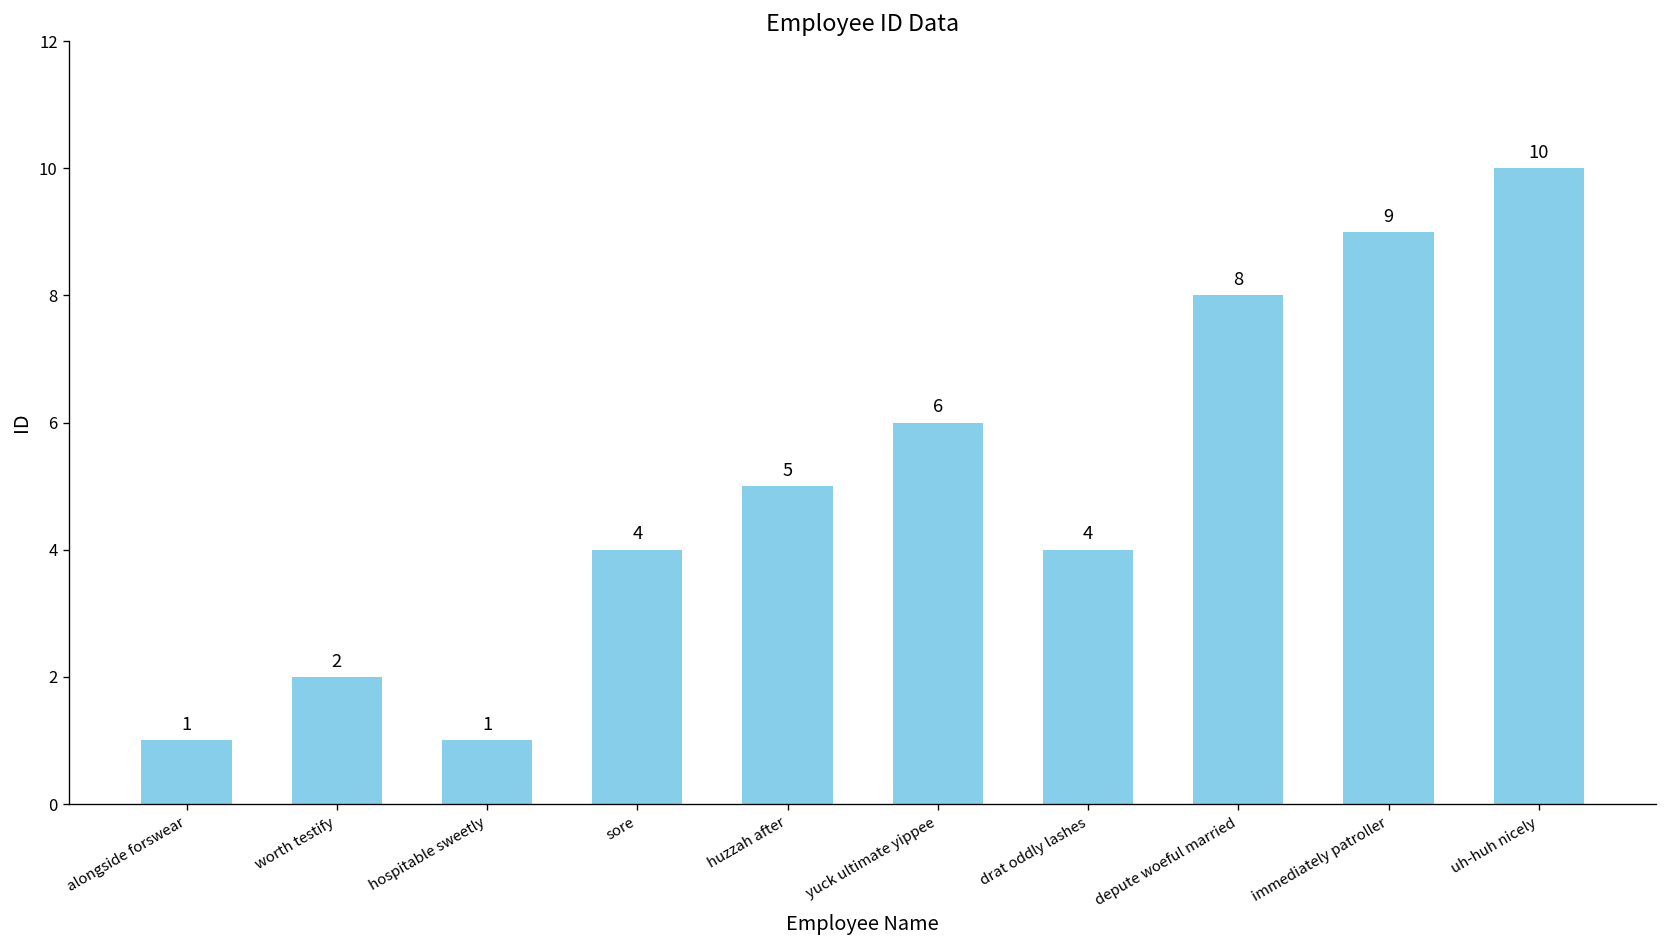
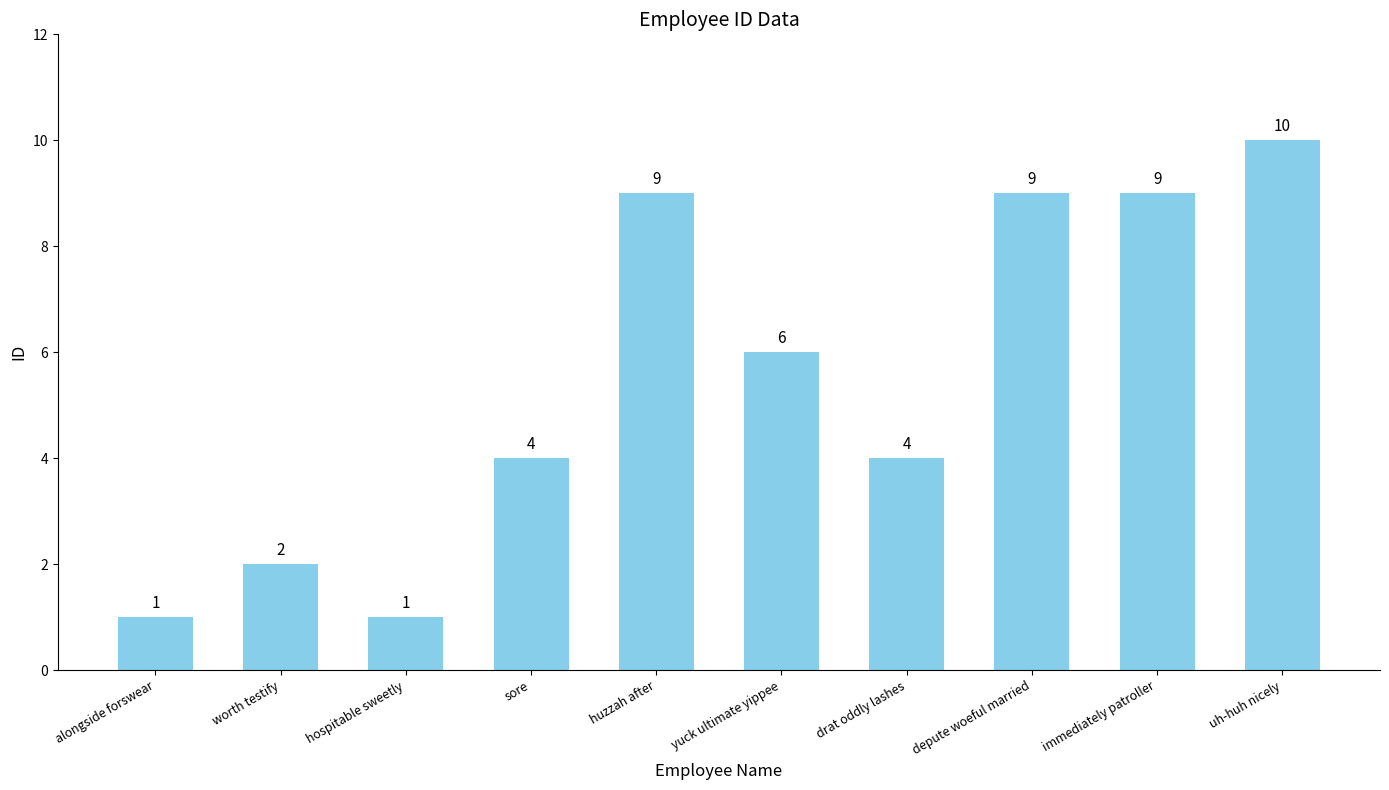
huzzah after: 5 -> 9
depute woeful married: 8 -> 9
